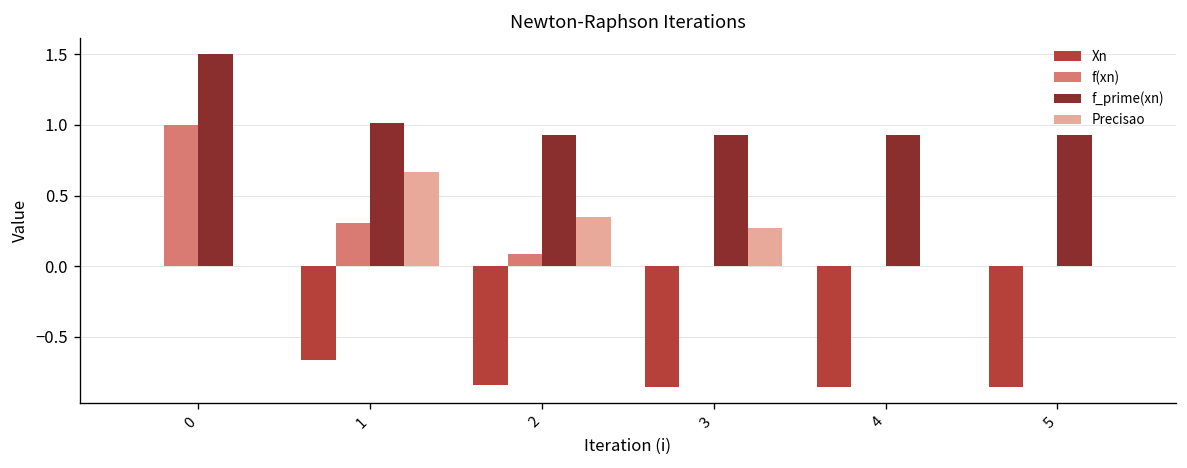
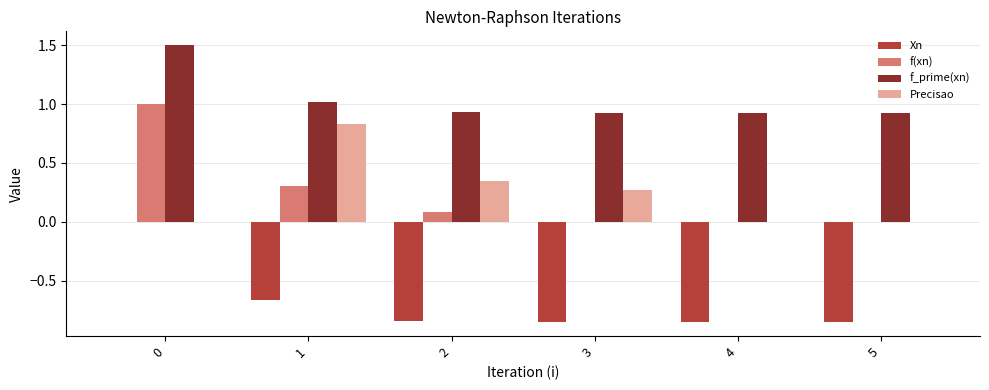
Precisao, 1: 0.67 -> 0.83
